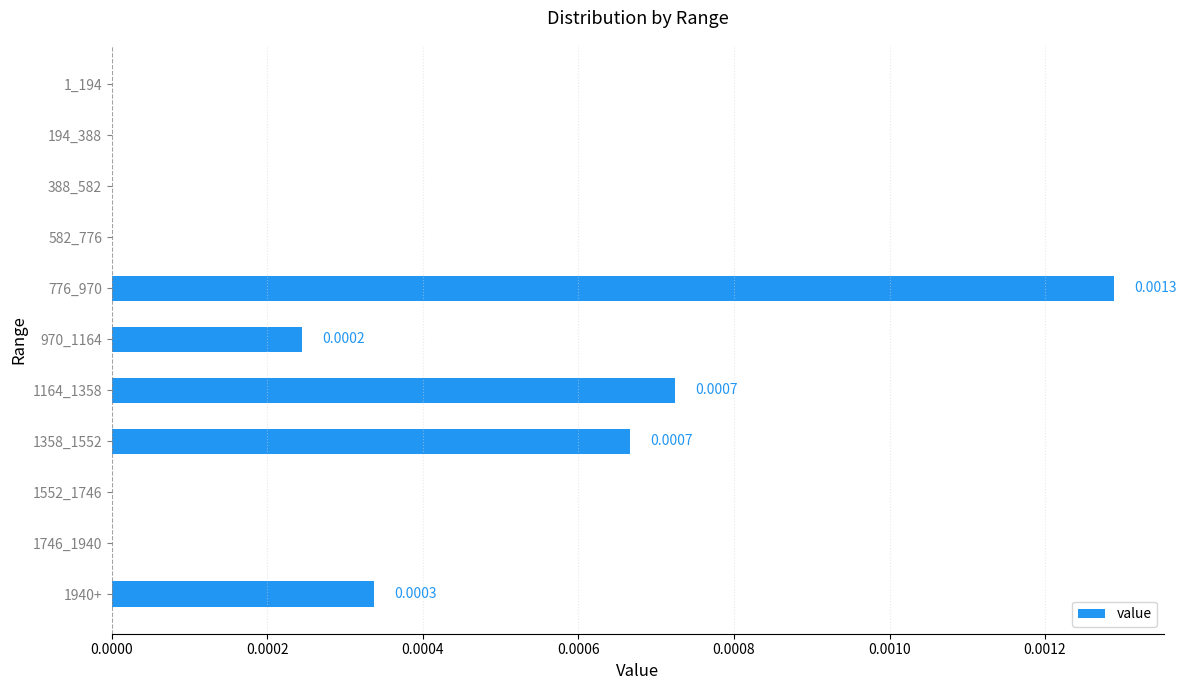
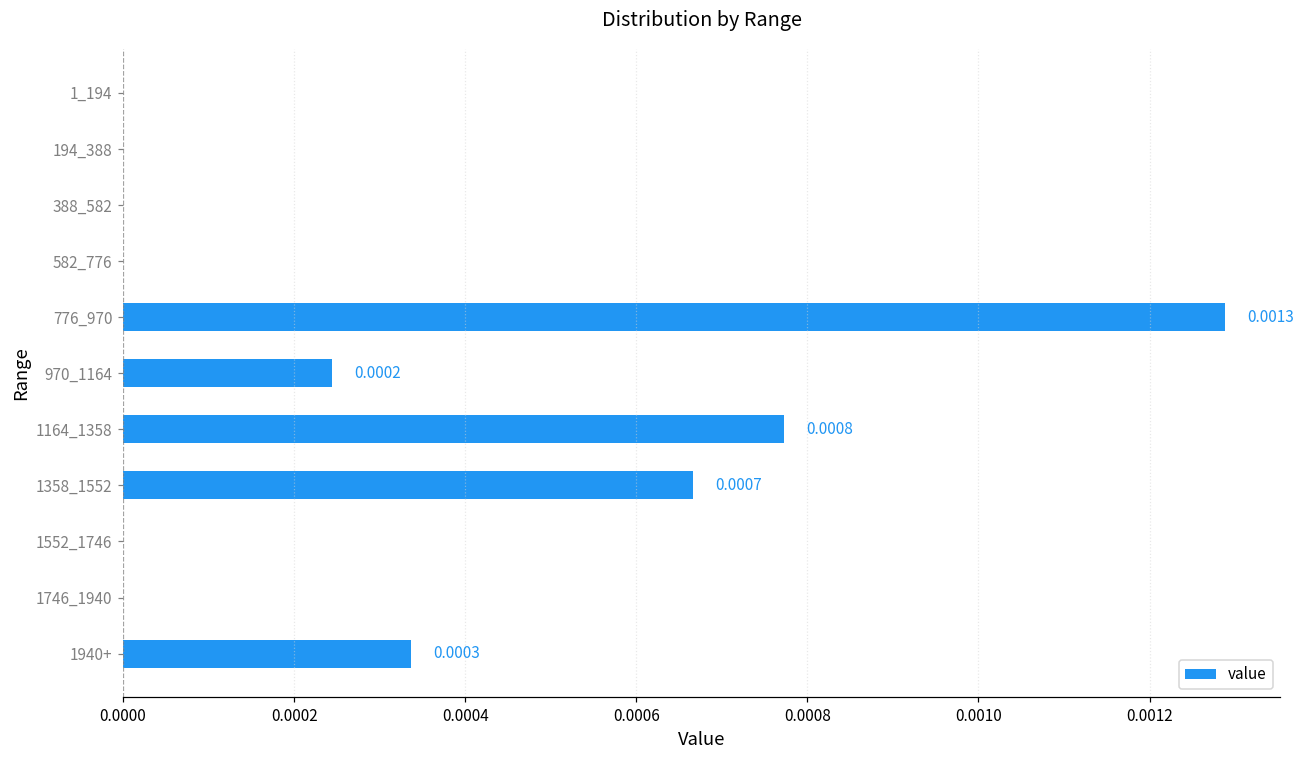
1164_1358: 0.0007 -> 0.0008
